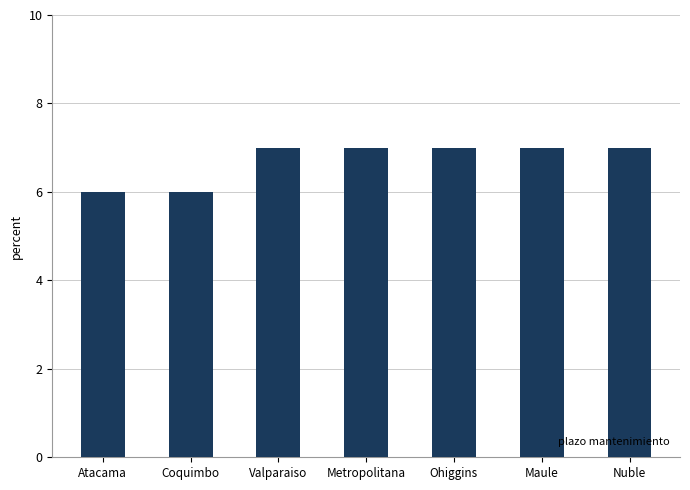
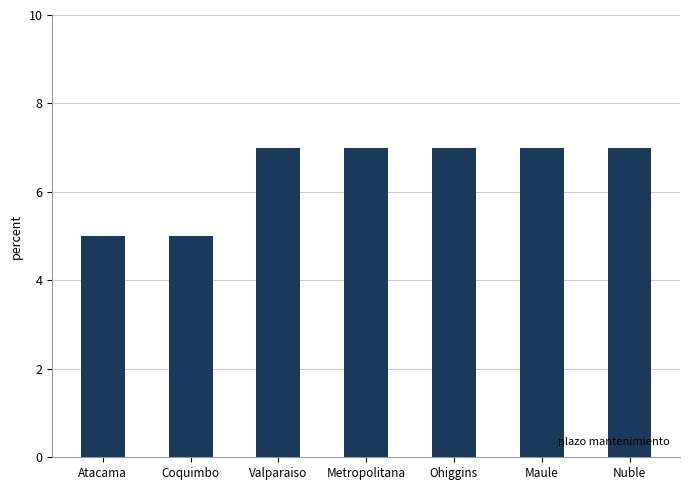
Atacama: 6 -> 5
Coquimbo: 6 -> 5
